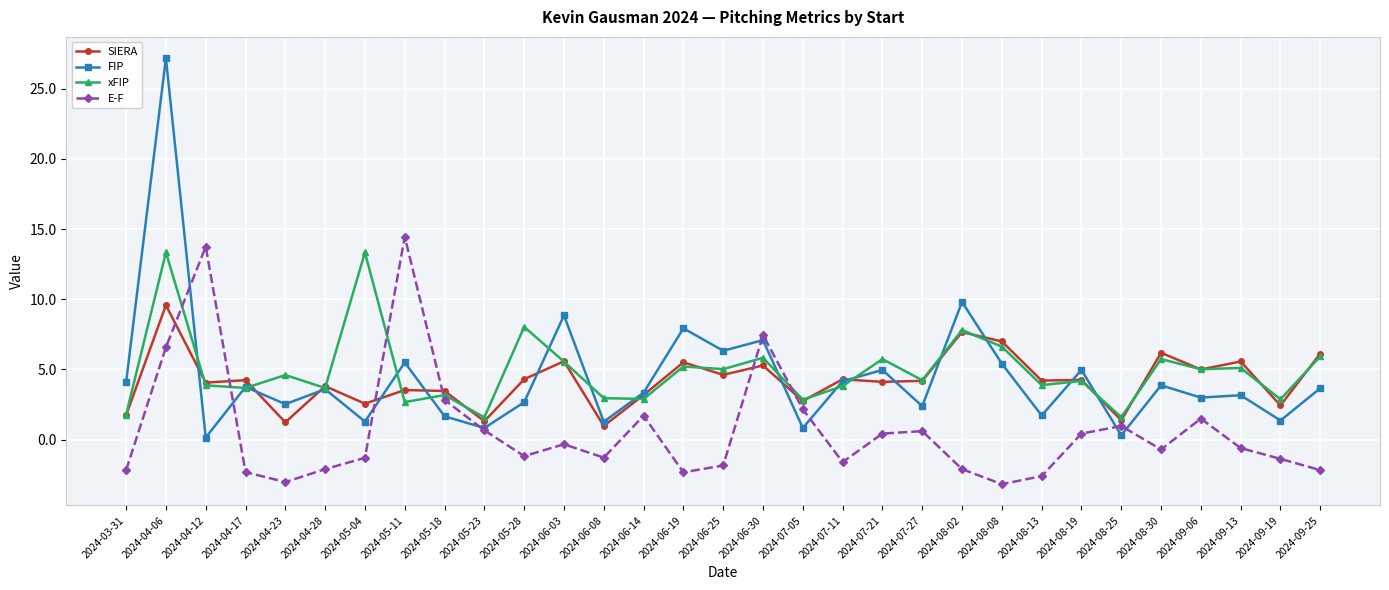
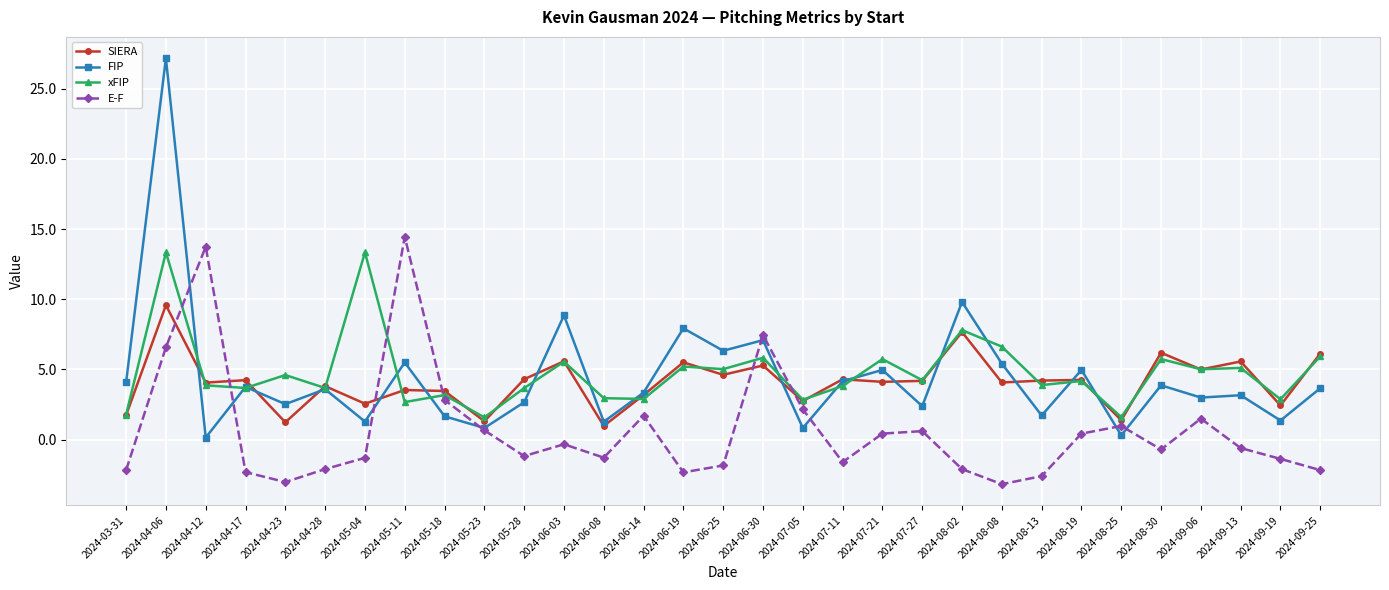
xFIP, 2024-05-28: 8.0 -> 3.7
SIERA, 2024-08-08: 7.0 -> 4.1
